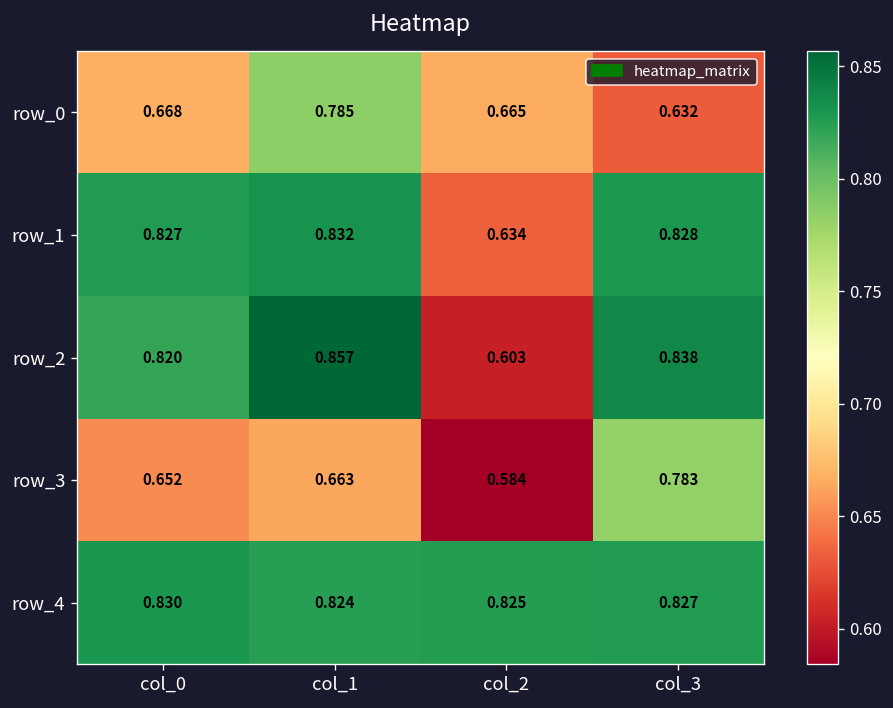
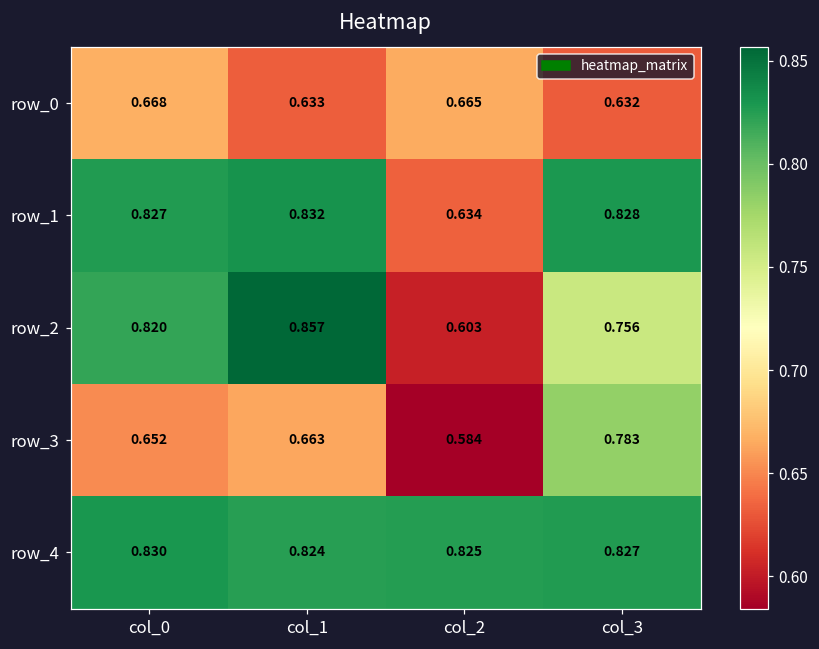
row_0, col_1: 0.785 -> 0.633
row_2, col_3: 0.838 -> 0.756
